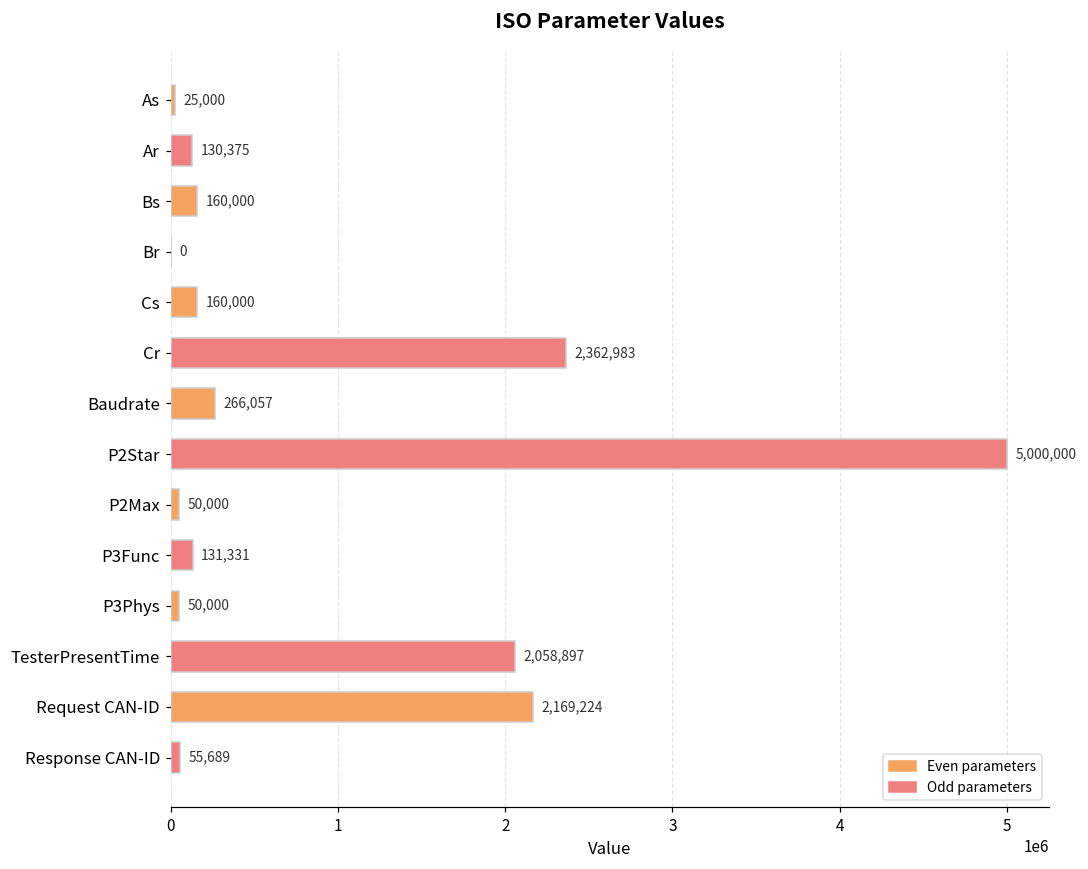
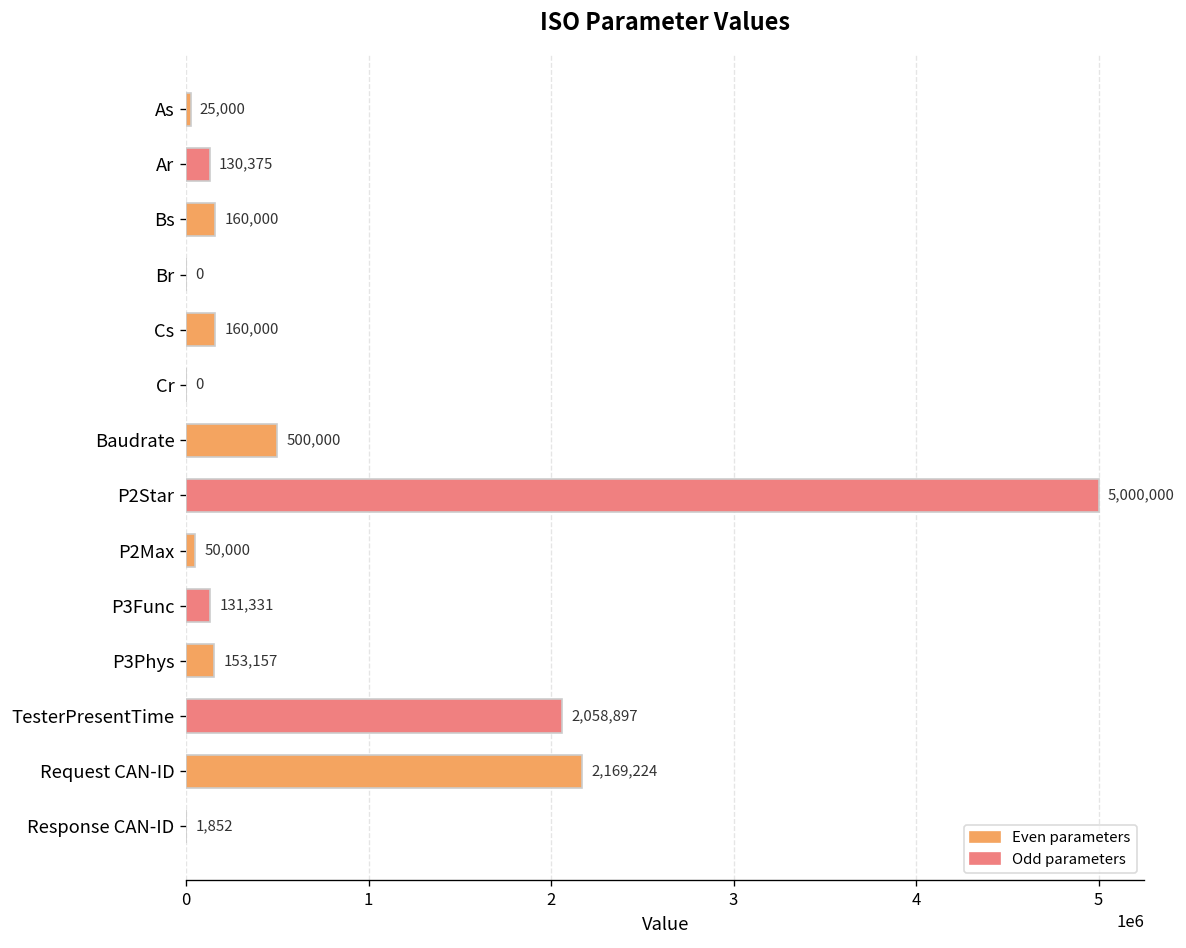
Cr: 2,362,983 -> 0
Baudrate: 266,057 -> 500,000
P3Phys: 50,000 -> 153,157
Response CAN-ID: 55,689 -> 1,852
